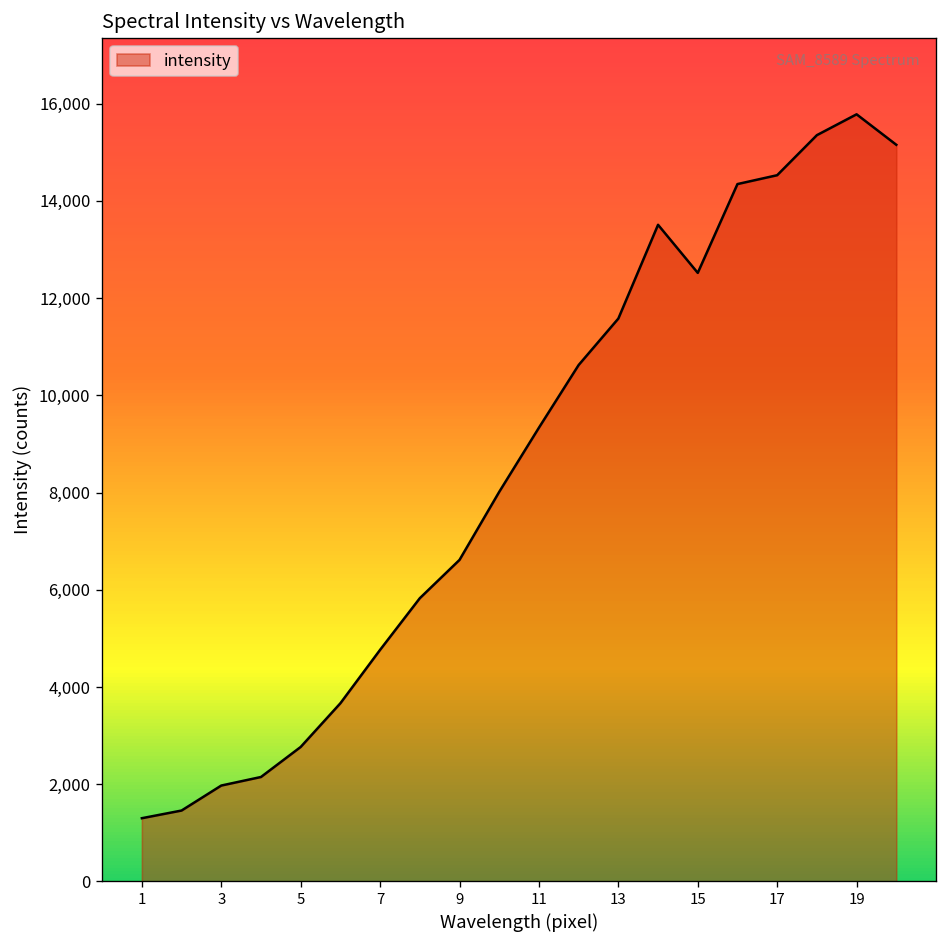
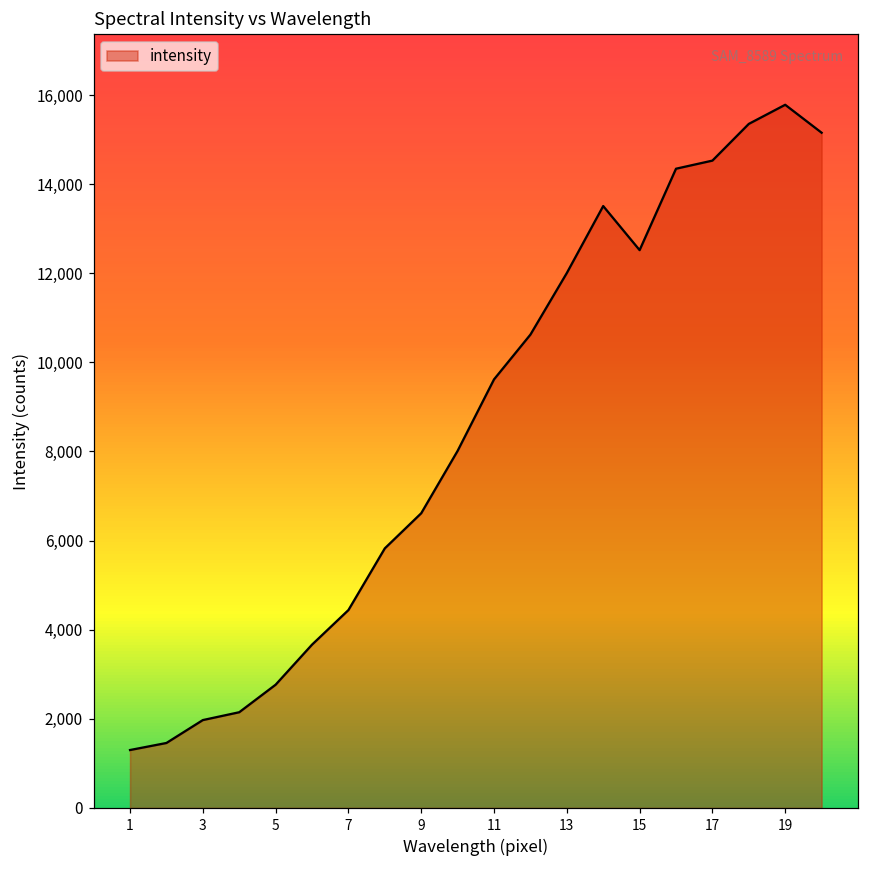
7: 4,800 -> 4,400
11: 9,300 -> 9,600
13: 11,600 -> 12,000
